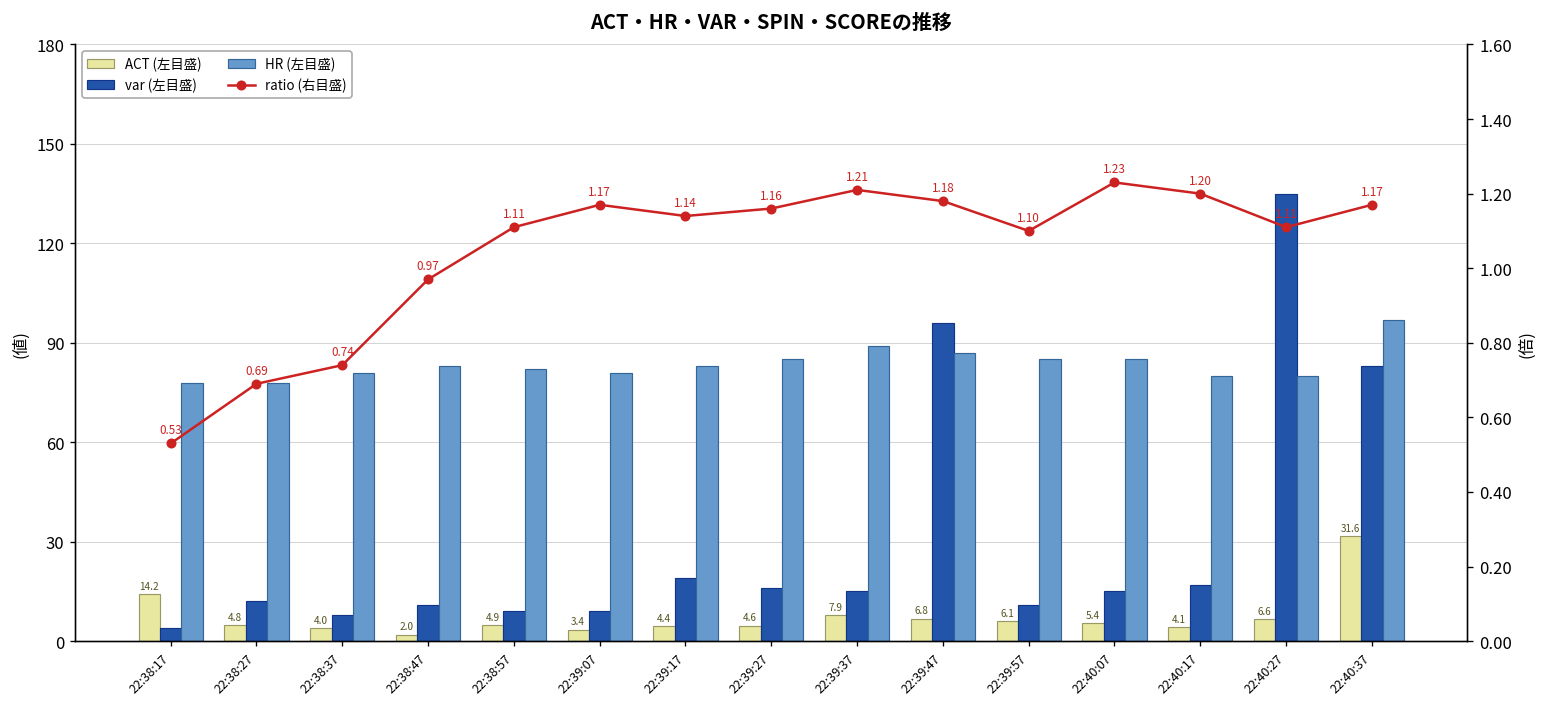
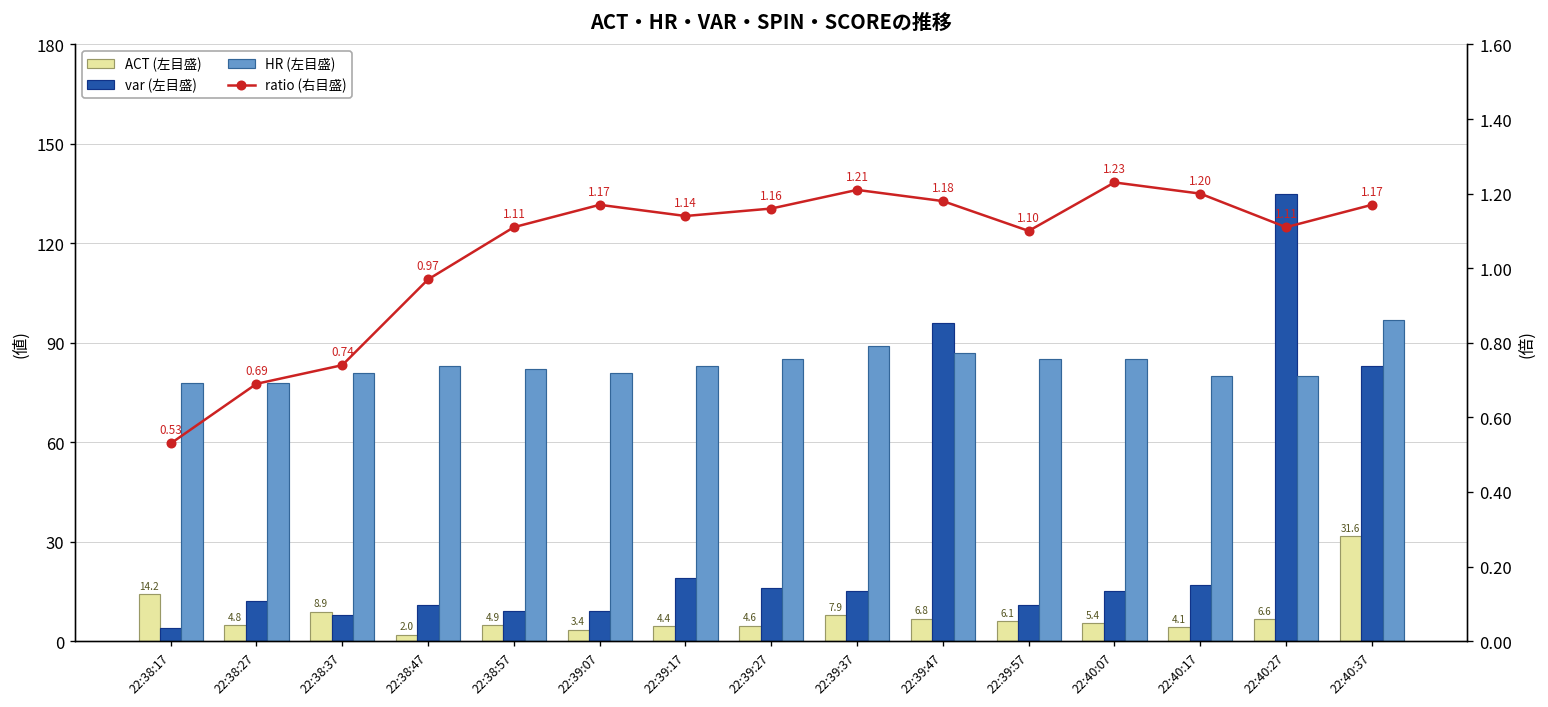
ACT (左目盛), 22:38:37: 4.0 -> 8.9
